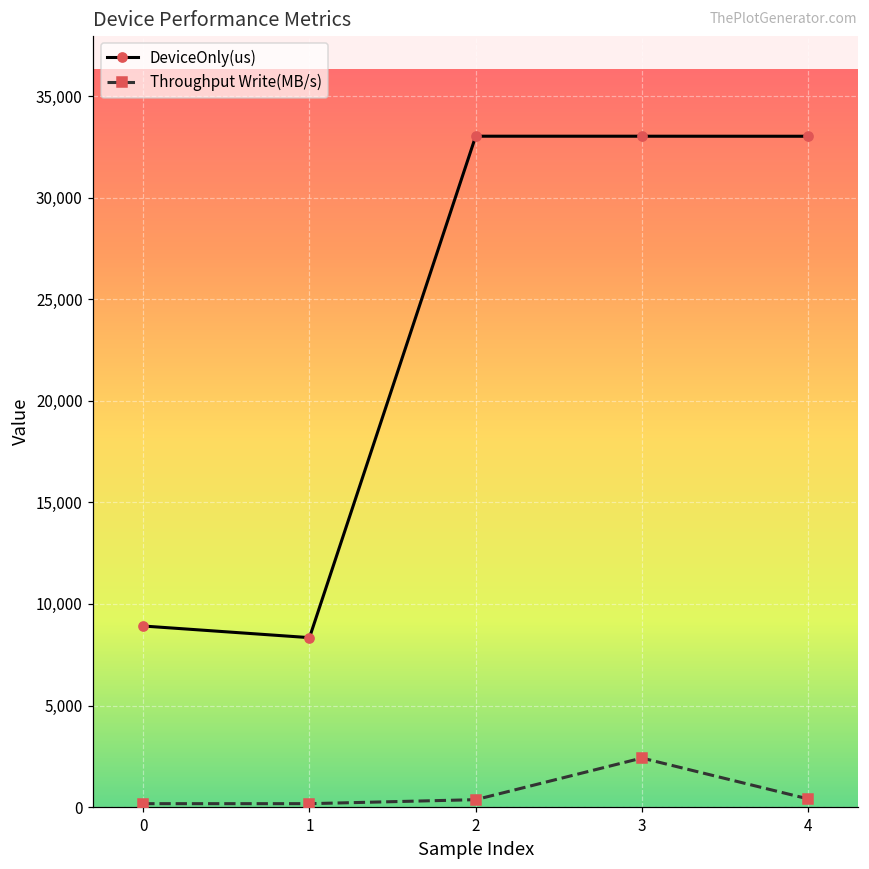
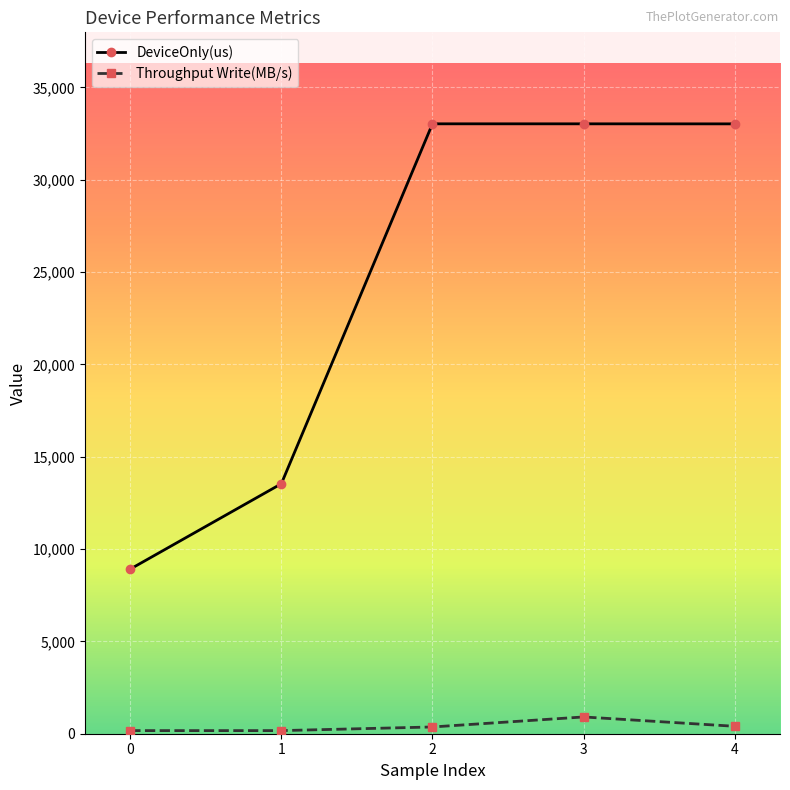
DeviceOnly(us), 1: 8,300 -> 13,500
Throughput Write(MB/s), 3: 2,400 -> 900
